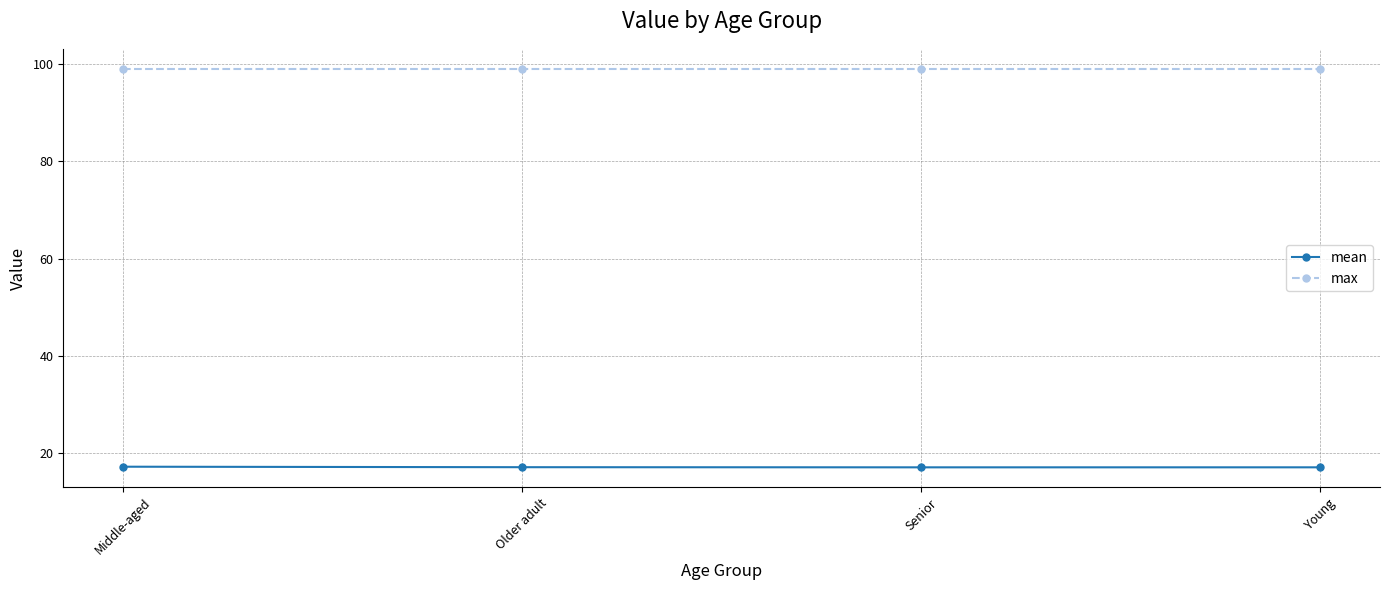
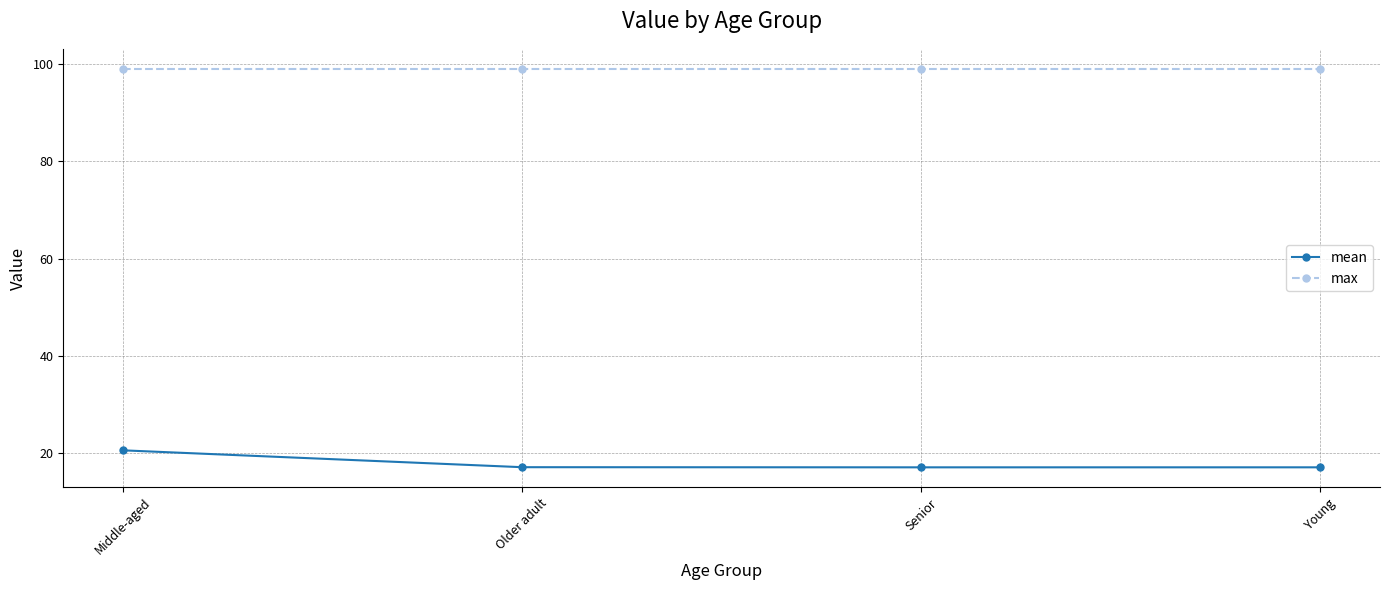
mean, Middle-aged: 17 -> 21
